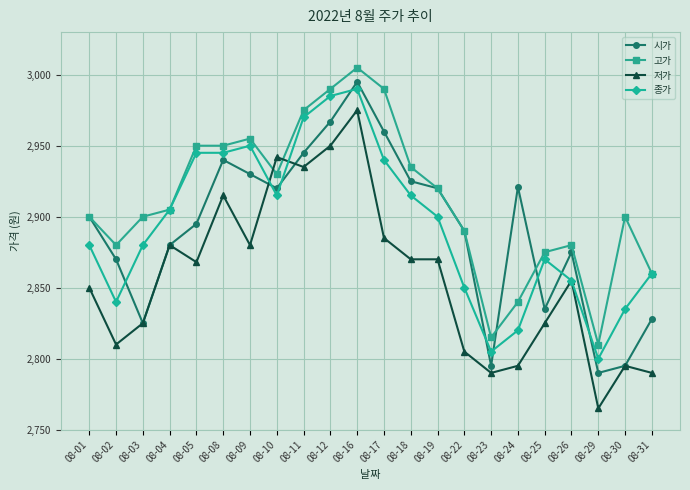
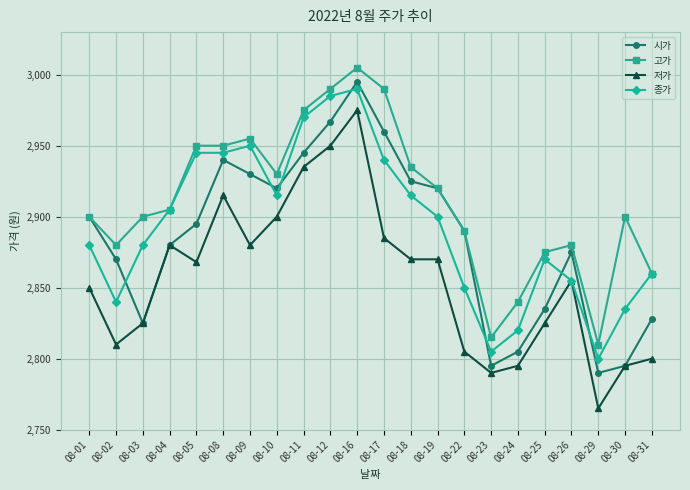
저가, 08-10: 2,942 -> 2,900
시가, 08-24: 2,921 -> 2,805
저가, 08-31: 2,790 -> 2,800
